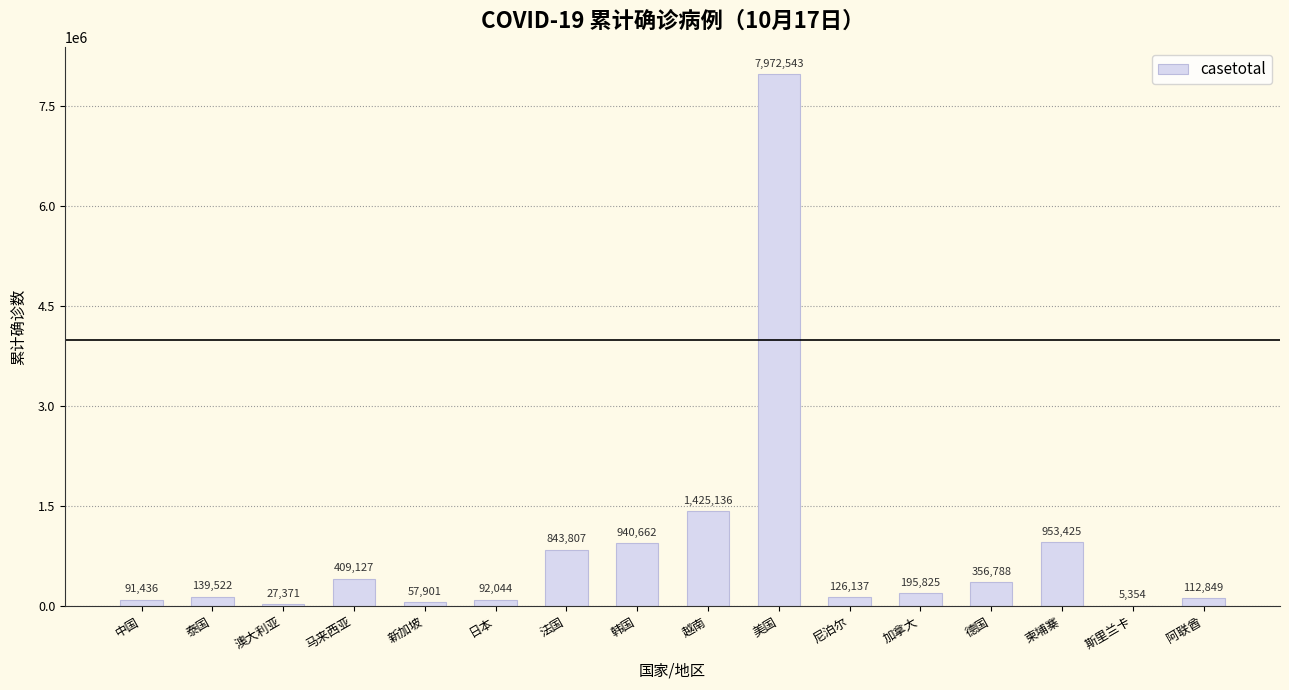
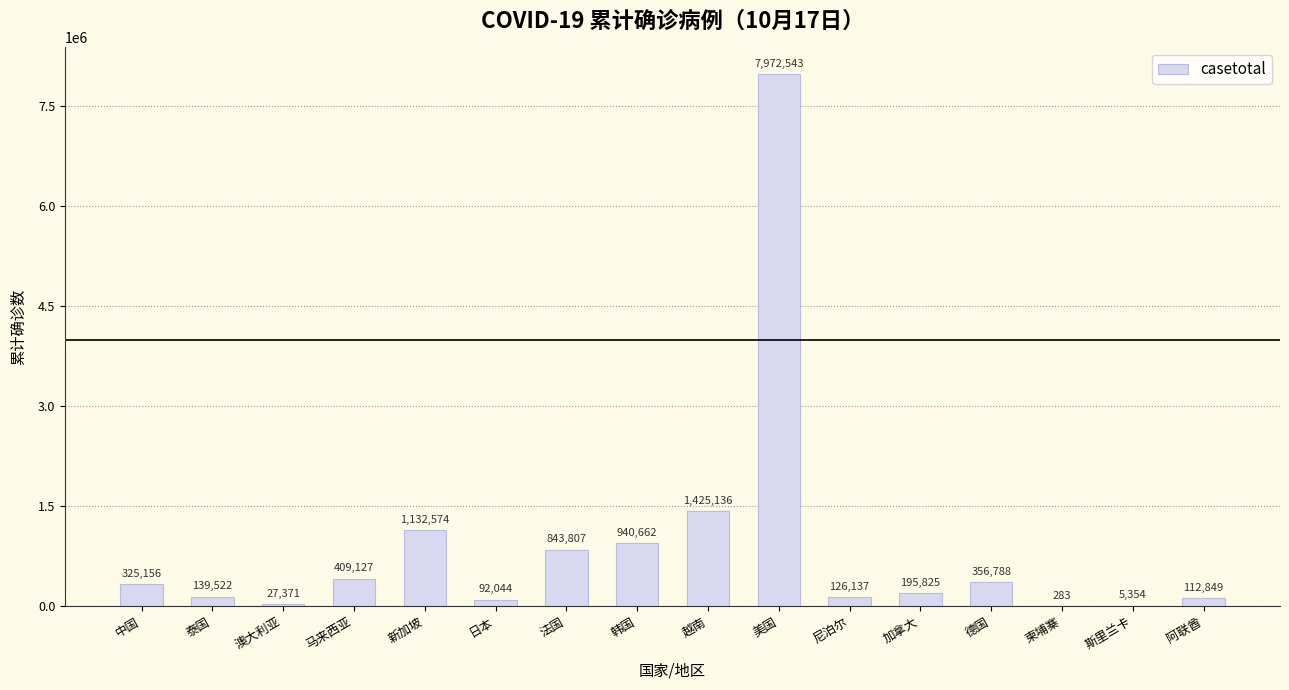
中国: 91,436 -> 325,156
新加坡: 57,901 -> 1,132,574
柬埔寨: 953,425 -> 283
